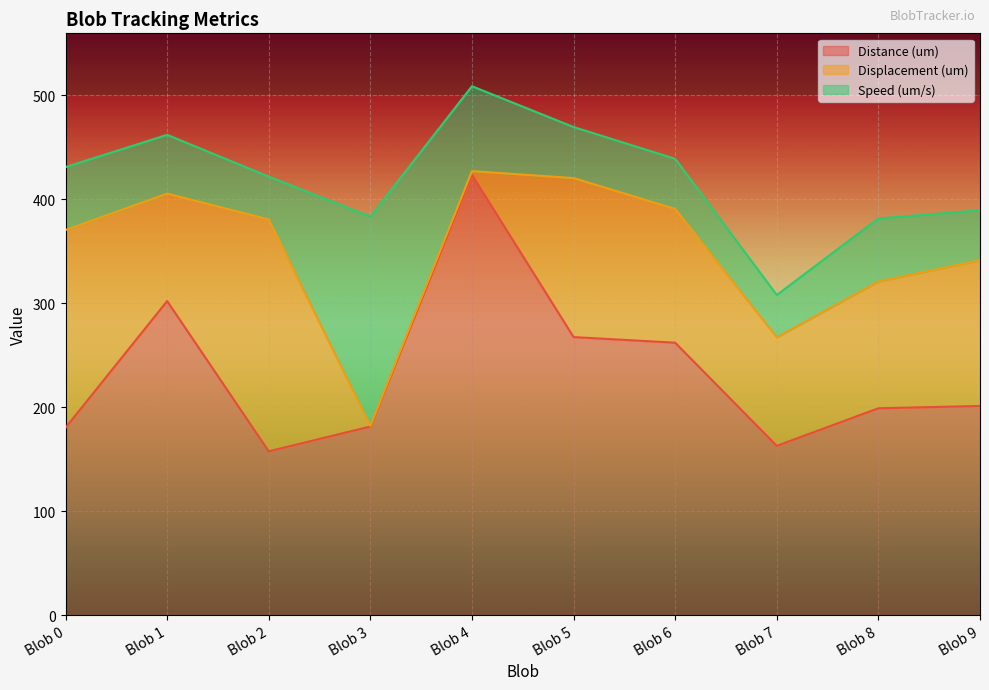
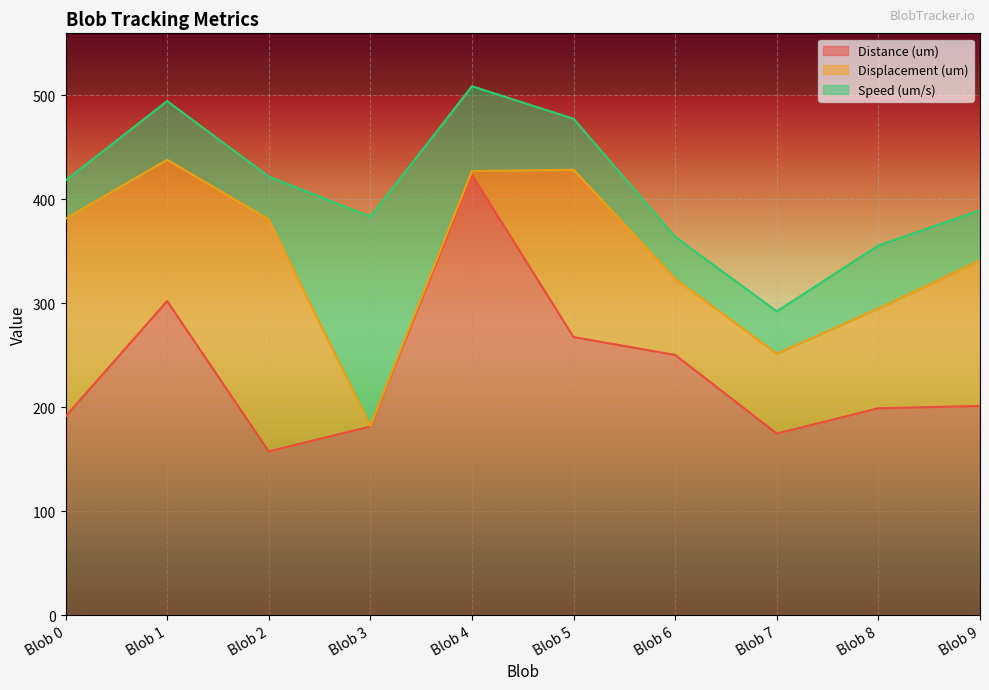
Distance (um), Blob 0: 180 -> 191
Speed (um/s), Blob 0: 61 -> 37
Displacement (um), Blob 1: 103 -> 136
Displacement (um), Blob 5: 153 -> 161
Distance (um), Blob 6: 262 -> 250
Displacement (um), Blob 6: 129 -> 73
Speed (um/s), Blob 6: 48 -> 40
Distance (um), Blob 7: 163 -> 175
Displacement (um), Blob 7: 104 -> 77
Displacement (um), Blob 8: 122 -> 96
